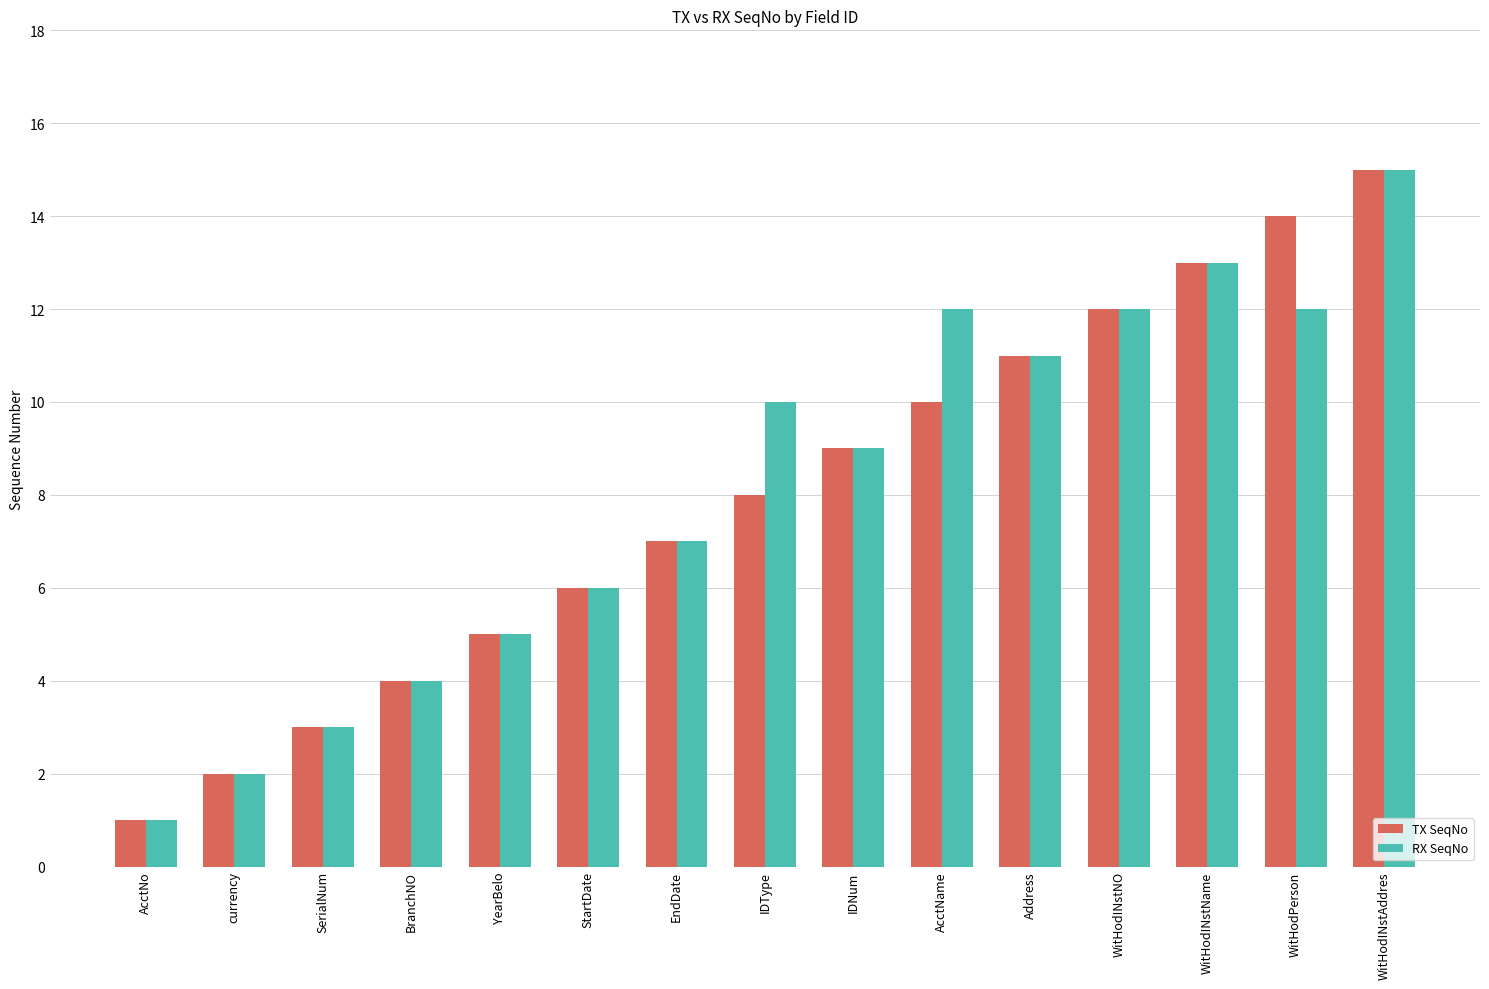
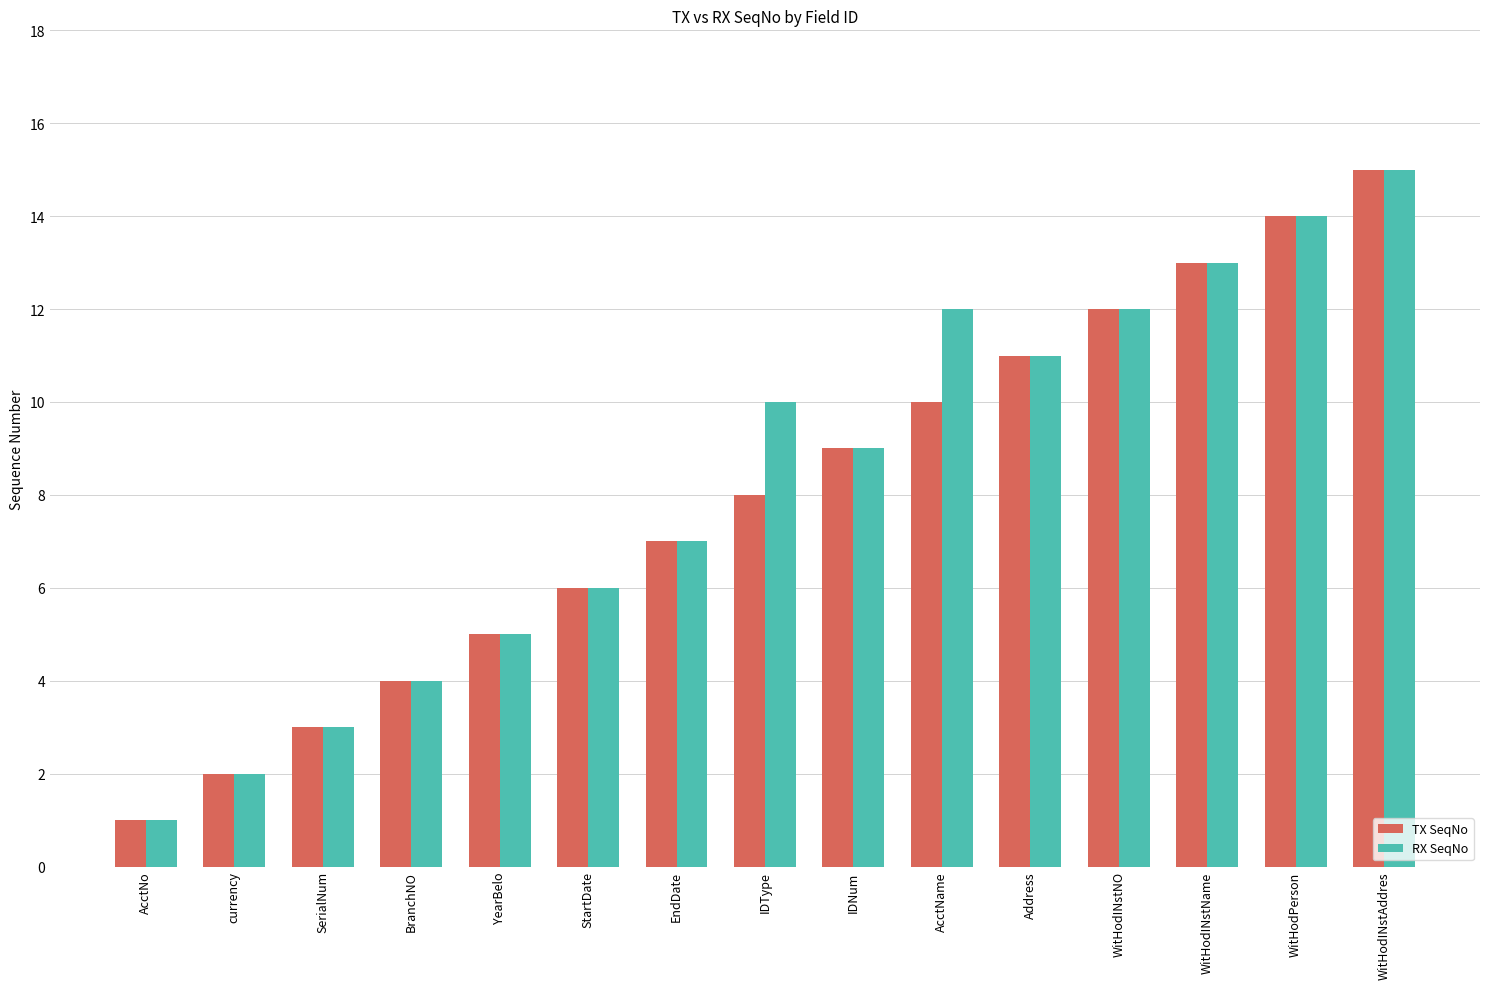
RX SeqNo, WitHodPerson: 12 -> 14
